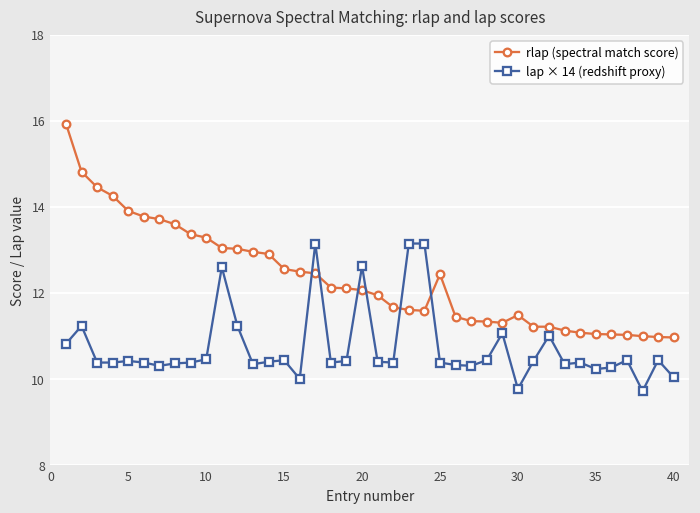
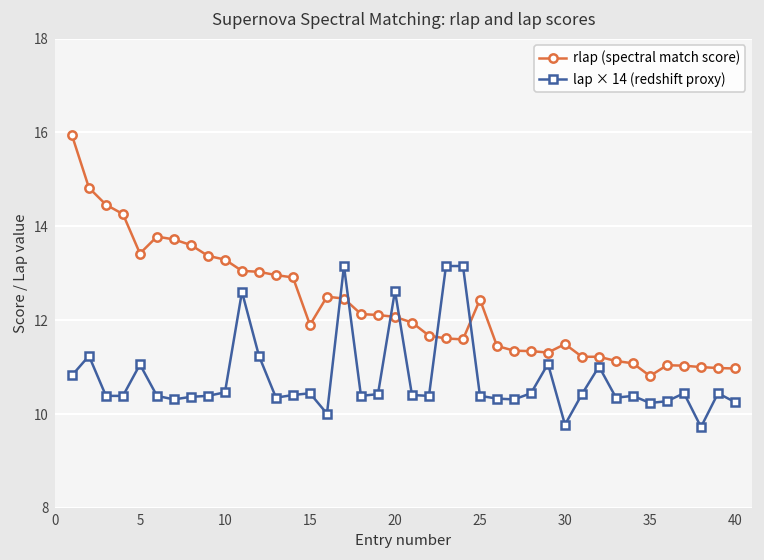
rlap (spectral match score), 5: 13.9 -> 13.4
lap × 14 (redshift proxy), 5: 10.4 -> 11.1
rlap (spectral match score), 15: 12.6 -> 11.9
rlap (spectral match score), 35: 11.1 -> 10.8
lap × 14 (redshift proxy), 40: 10.0 -> 10.3
